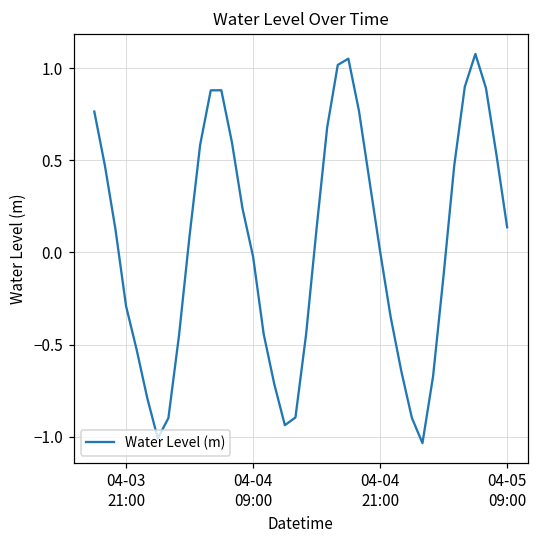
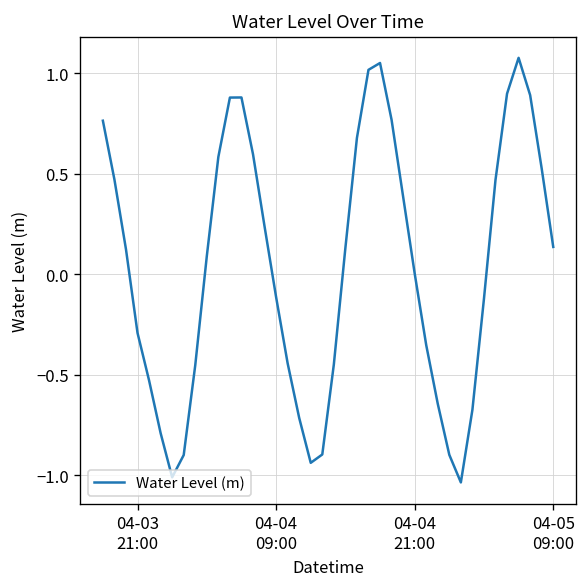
04-04 09:00: -0.02 -> -0.11
